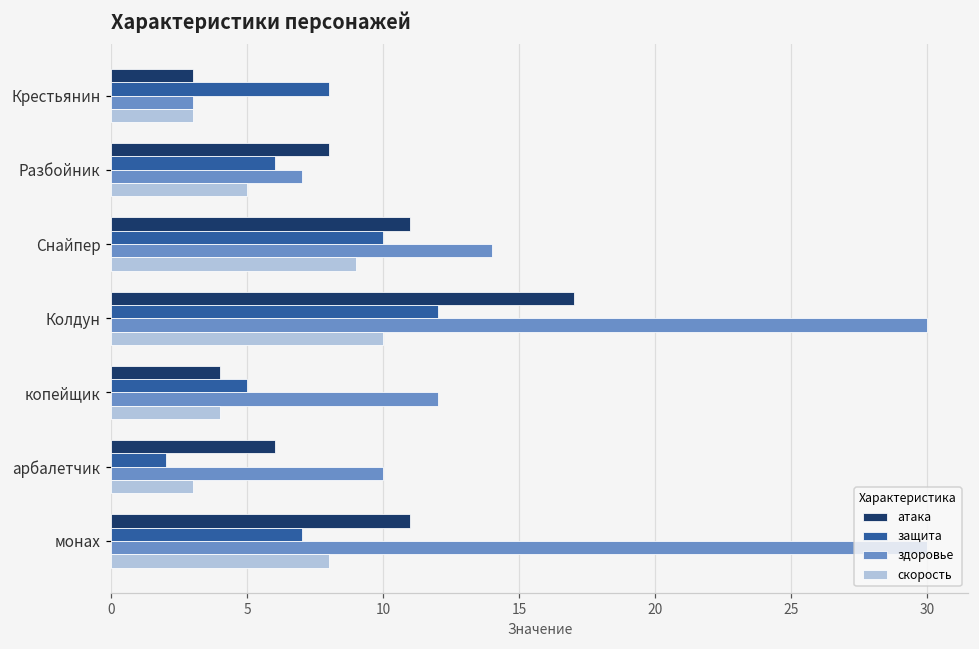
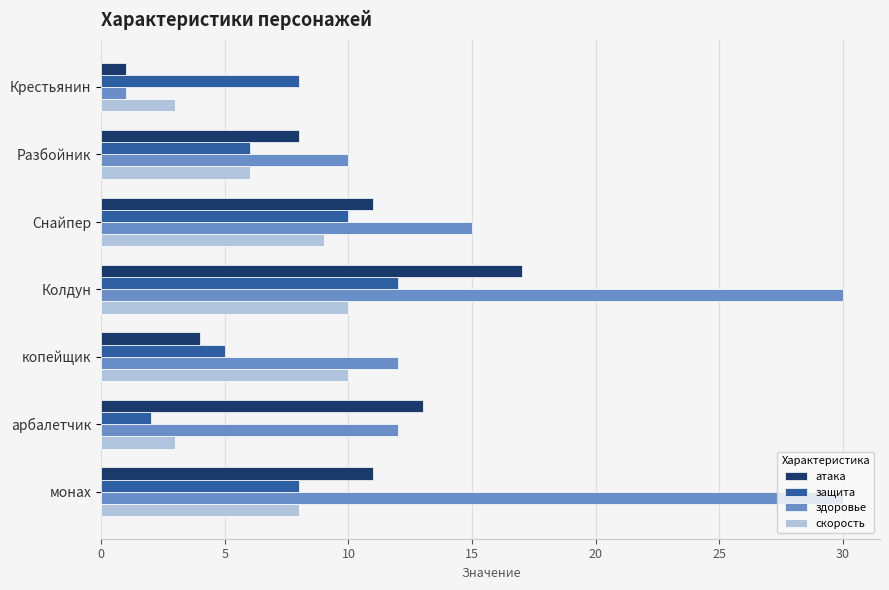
атака, Крестьянин: 3 -> 1
здоровье, Крестьянин: 3 -> 1
здоровье, Разбойник: 7 -> 10
скорость, Разбойник: 5 -> 6
здоровье, Снайпер: 14 -> 15
скорость, копейщик: 4 -> 10
атака, арбалетчик: 6 -> 13
здоровье, арбалетчик: 10 -> 12
защита, монах: 7 -> 8
